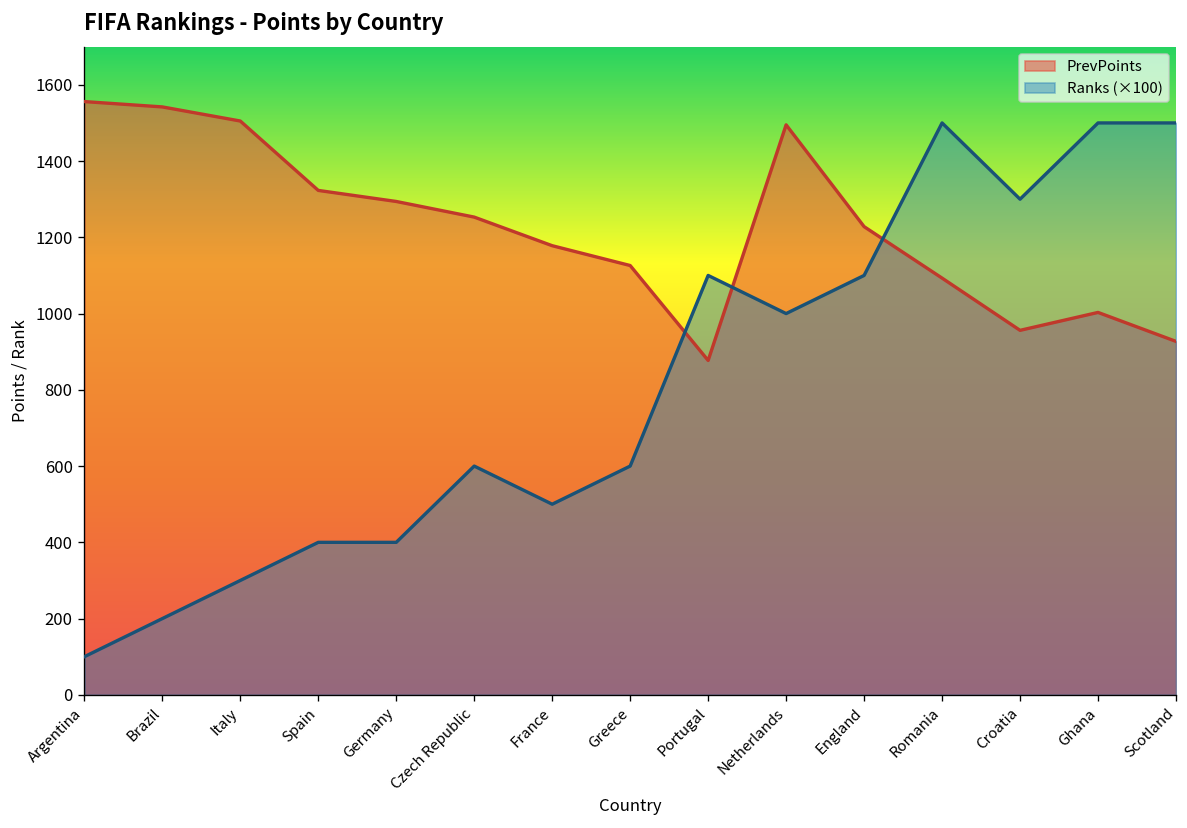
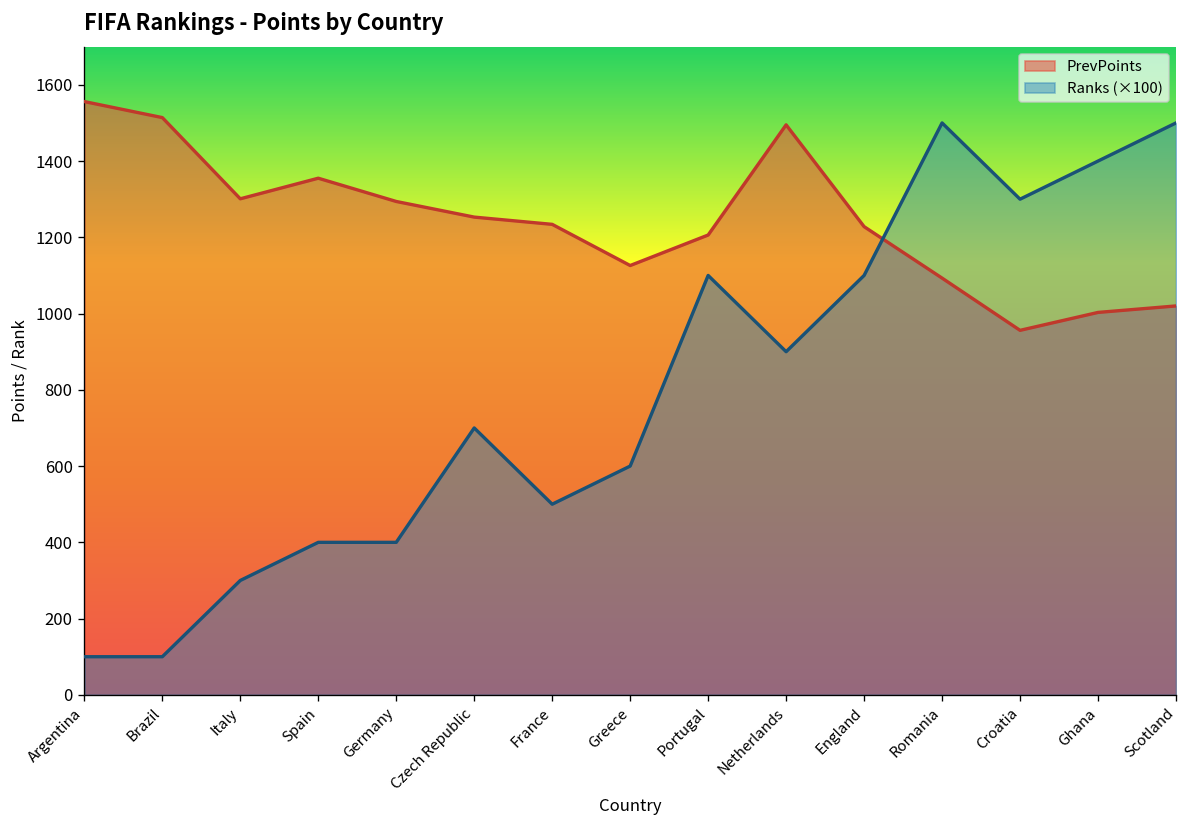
PrevPoints, Brazil: 1540 -> 1510
Ranks (×100), Brazil: 200 -> 100
PrevPoints, Italy: 1510 -> 1300
PrevPoints, Spain: 1320 -> 1360
Ranks (×100), Czech Republic: 600 -> 700
PrevPoints, France: 1180 -> 1230
PrevPoints, Portugal: 880 -> 1210
Ranks (×100), Netherlands: 1000 -> 900
Ranks (×100), Ghana: 1500 -> 1400
PrevPoints, Scotland: 930 -> 1020
